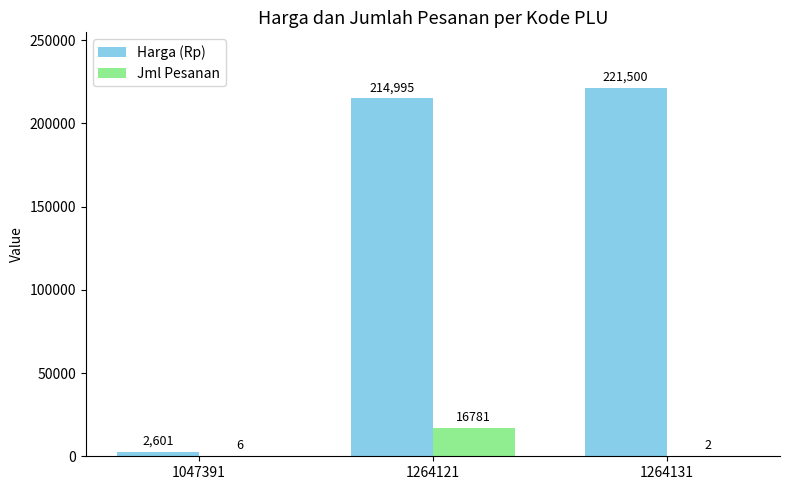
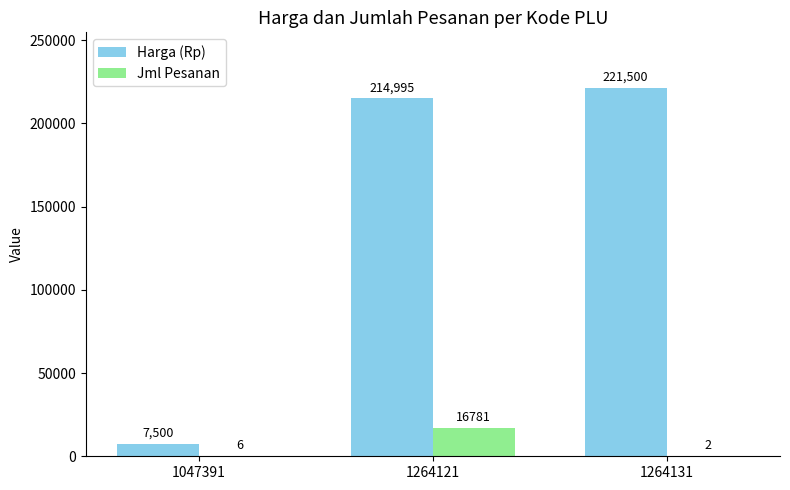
Harga (Rp), 1047391: 2,601 -> 7,500
